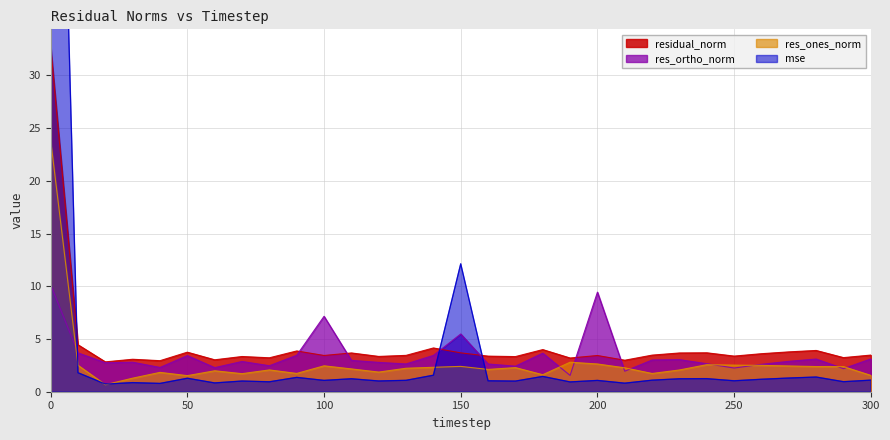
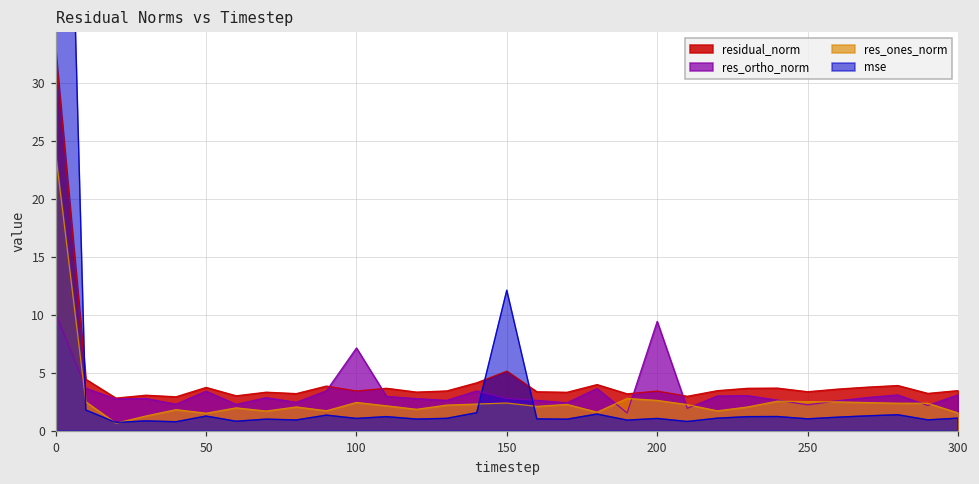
residual_norm, 150: 3.7 -> 5.2
res_ortho_norm, 150: 5.5 -> 2.8
